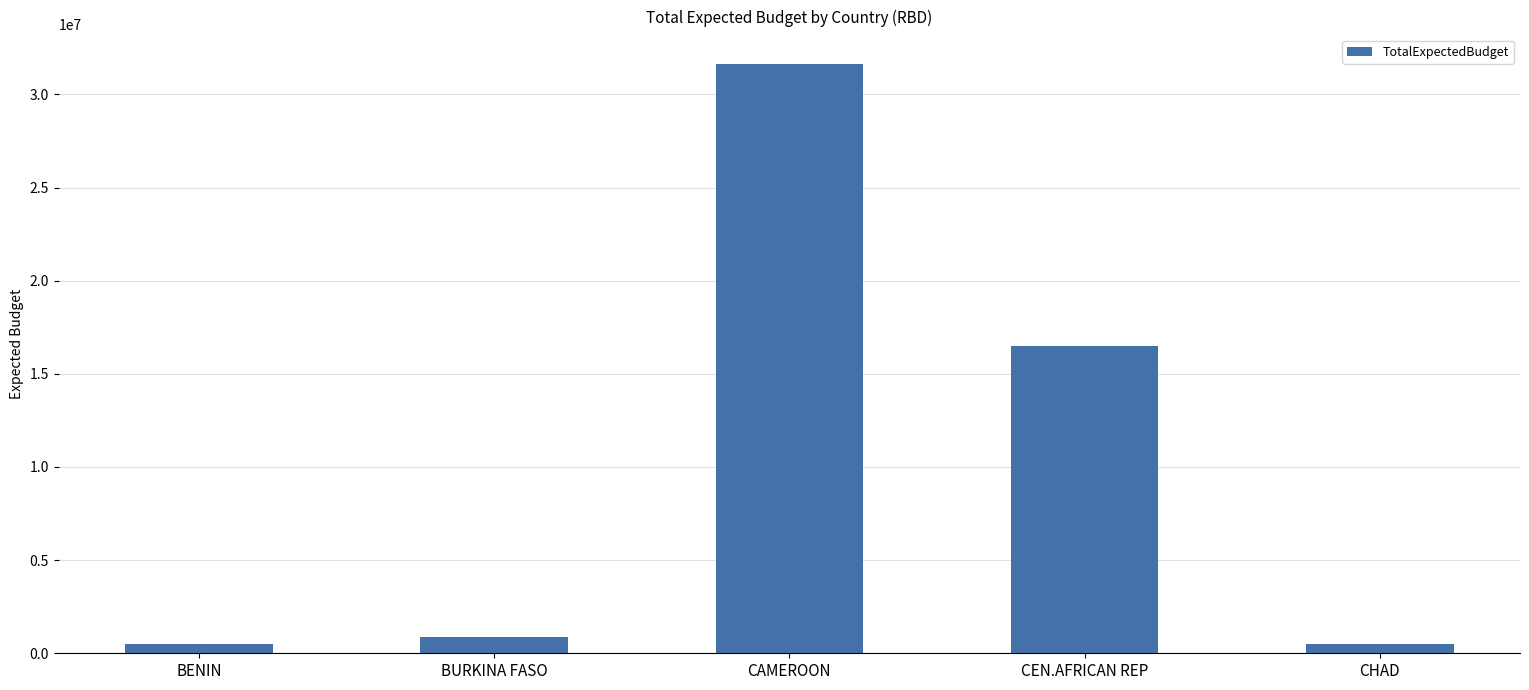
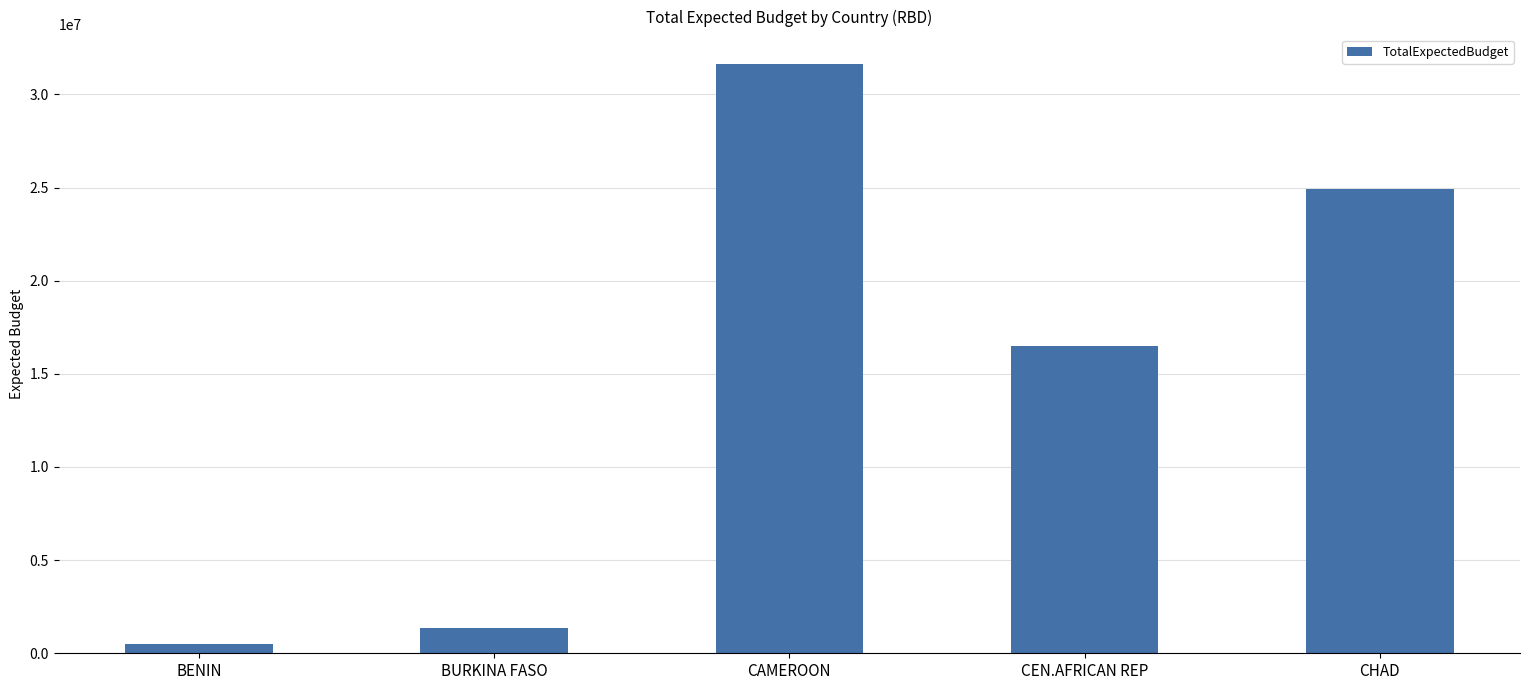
BURKINA FASO: 900000 -> 1300000
CHAD: 500000 -> 24900000
